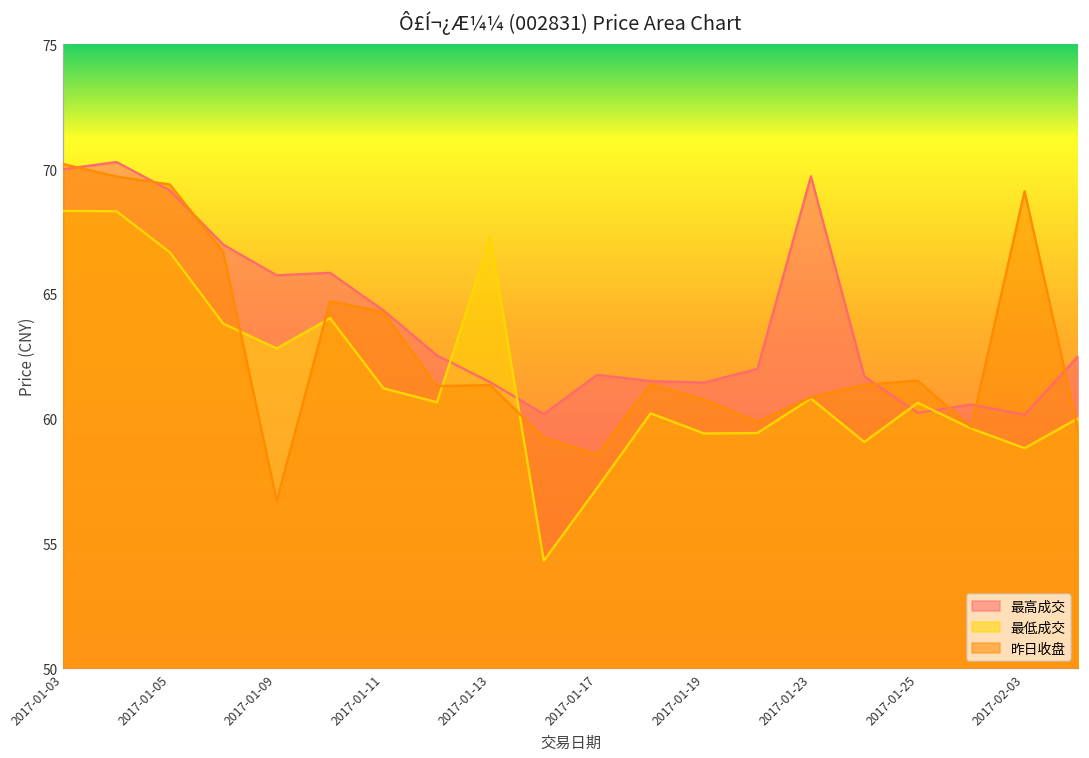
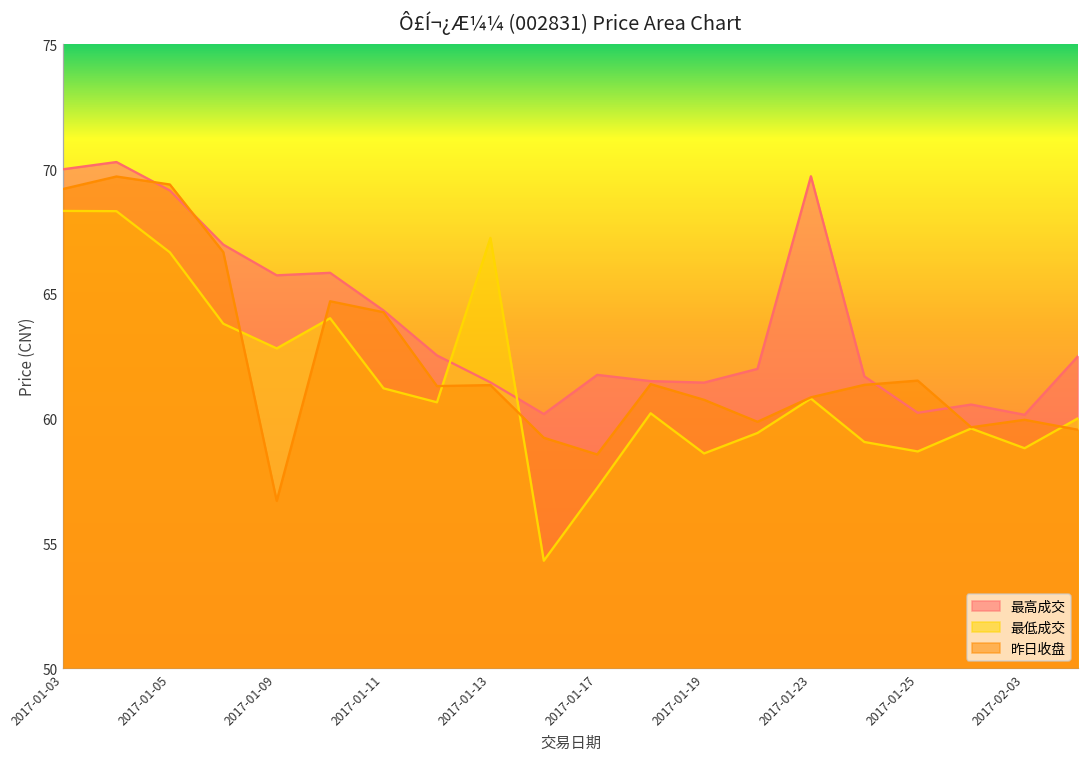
昨日收盘, 2017-01-03: 70.2 -> 69.2
最低成交, 2017-01-19: 59.4 -> 58.6
最低成交, 2017-01-25: 60.6 -> 58.7
昨日收盘, 2017-02-03: 69.1 -> 60.0
